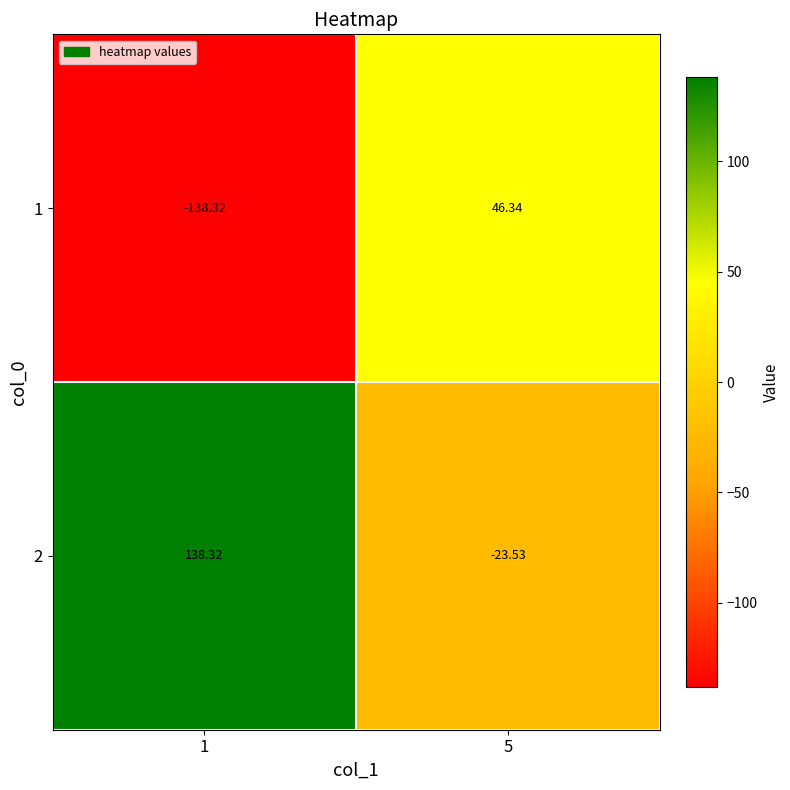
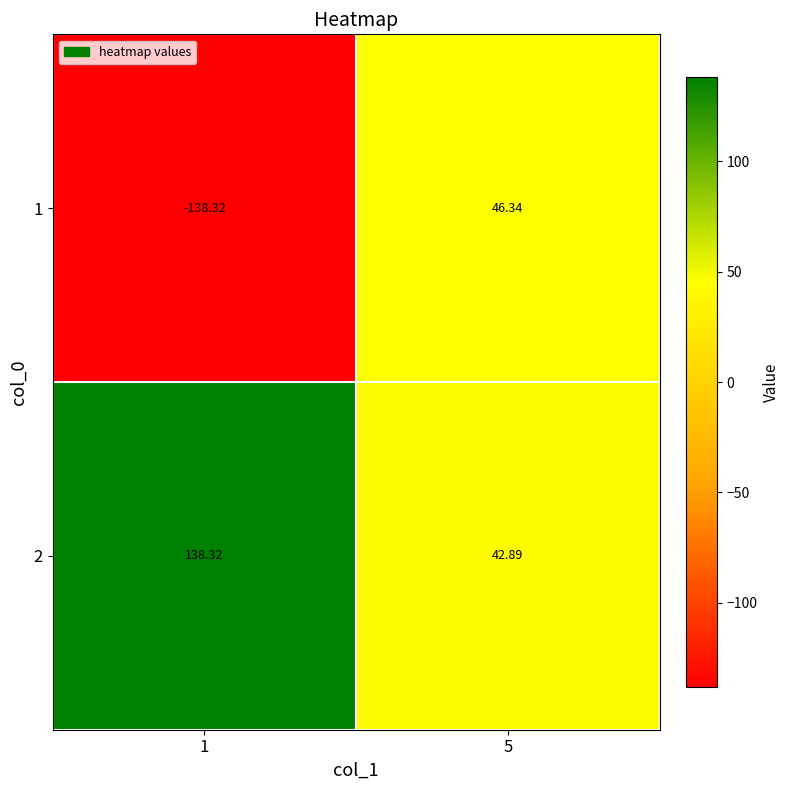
2, 5: -23.53 -> 42.89
